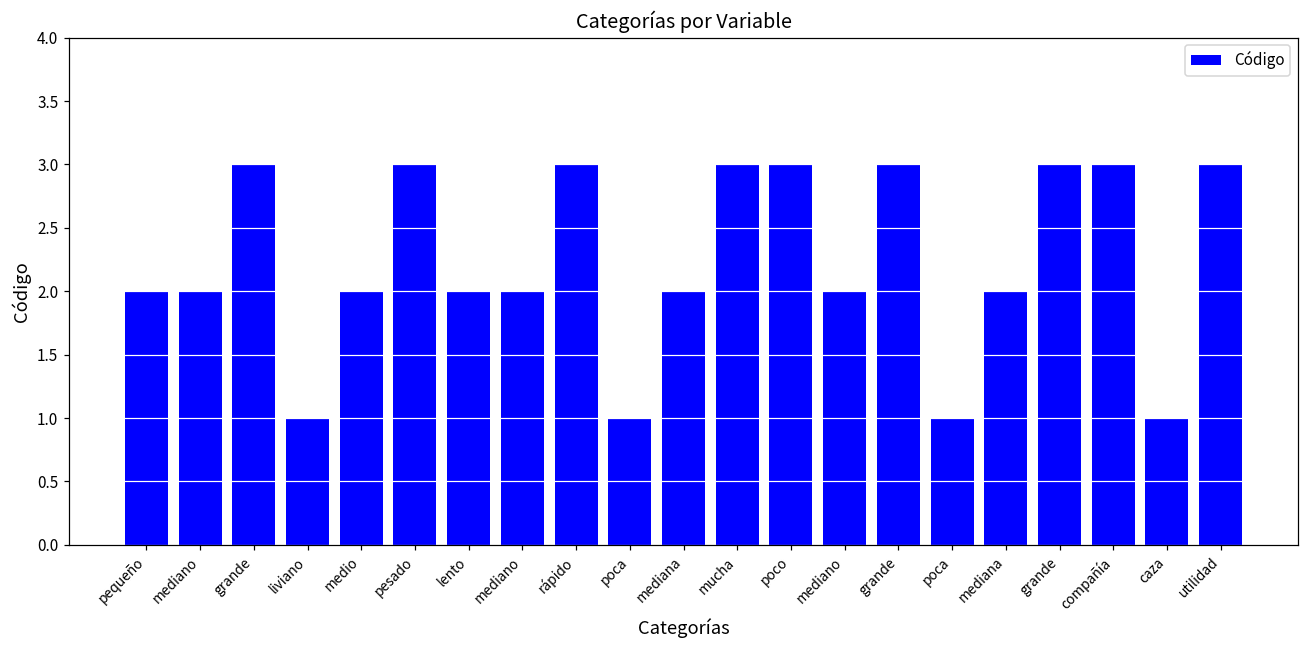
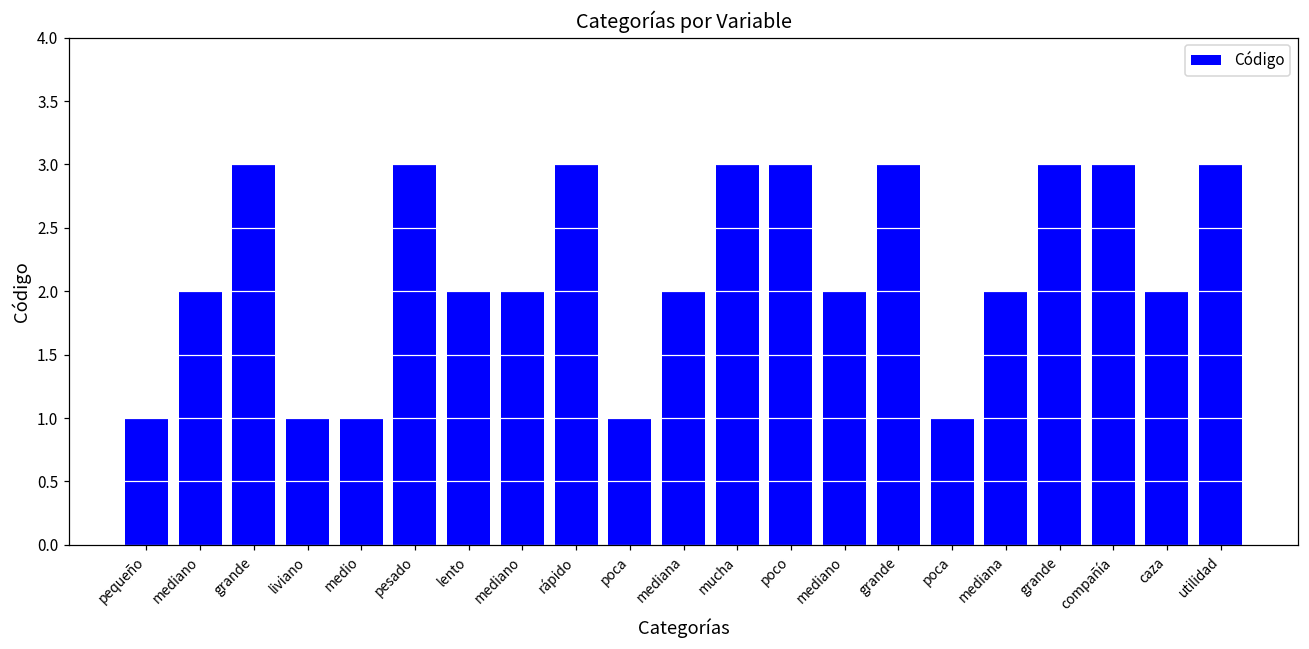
pequeño: 2 -> 1
medio: 2 -> 1
caza: 1 -> 2
